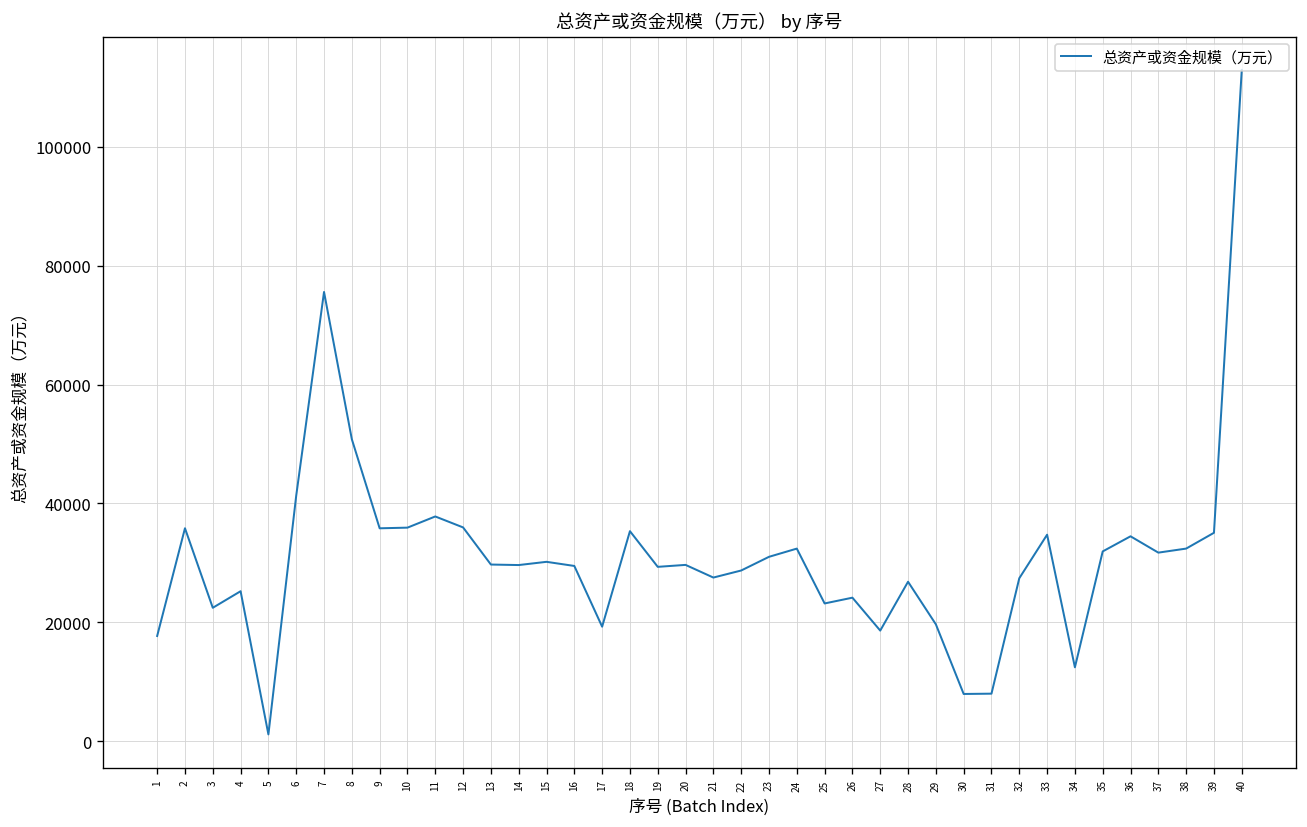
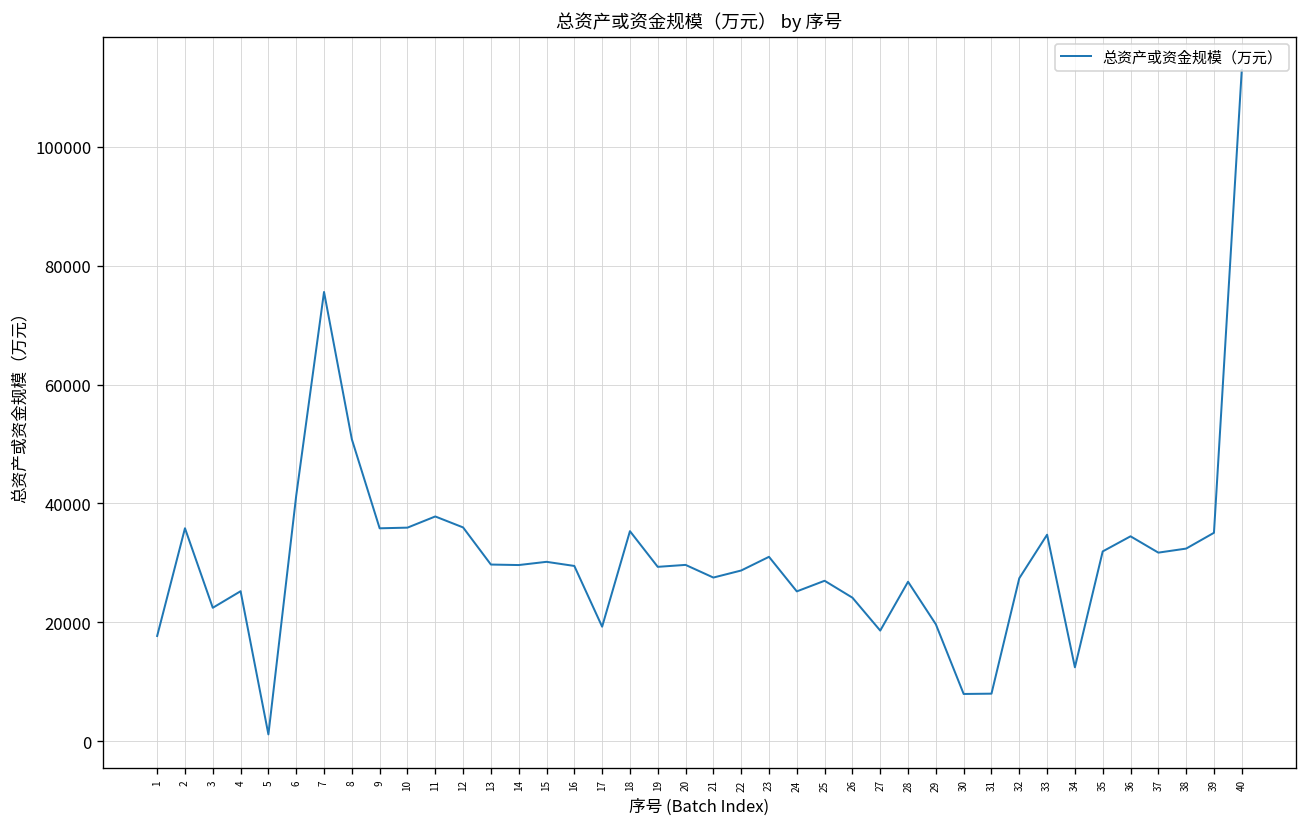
24: 32000 -> 25000
25: 23000 -> 27000
